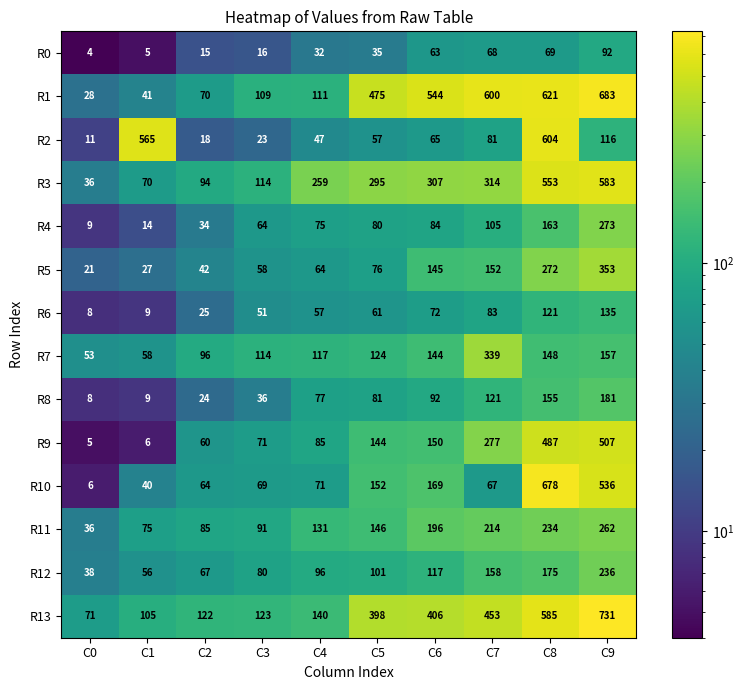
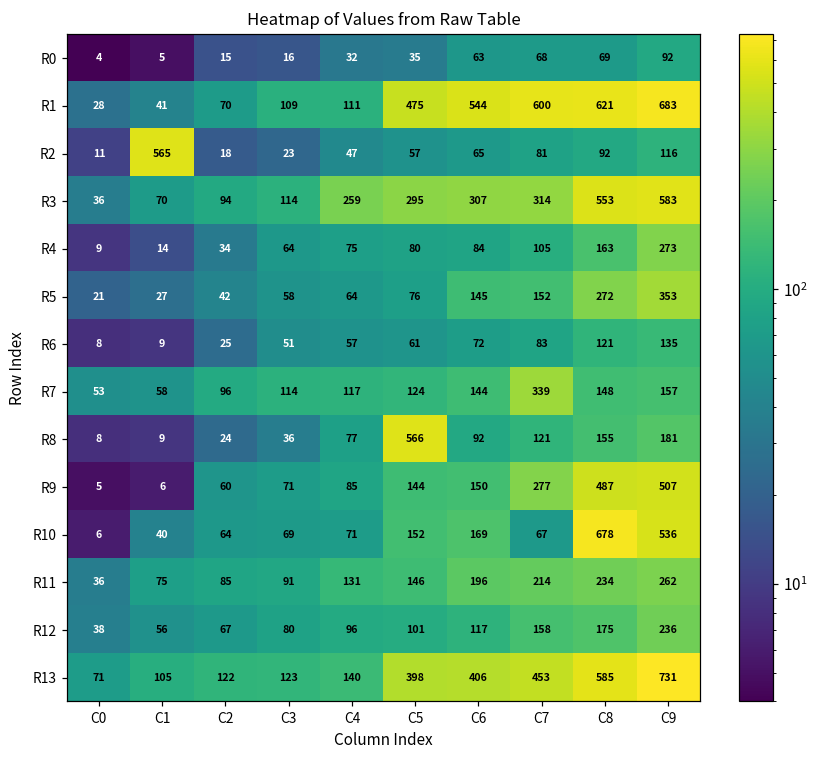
R2, C8: 604 -> 92
R8, C5: 81 -> 566
